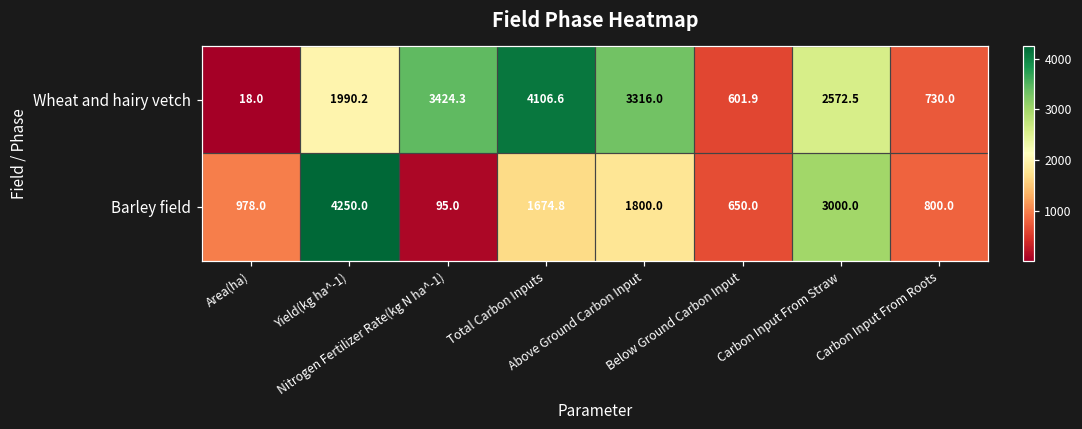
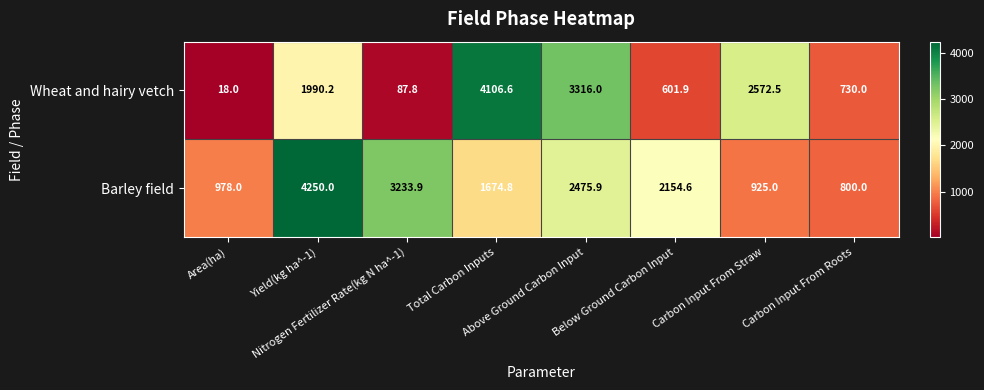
Wheat and hairy vetch, Nitrogen Fertilizer Rate(kg N ha^-1): 3424.3 -> 87.8
Barley field, Nitrogen Fertilizer Rate(kg N ha^-1): 95.0 -> 3233.9
Barley field, Above Ground Carbon Input: 1800.0 -> 2475.9
Barley field, Below Ground Carbon Input: 650.0 -> 2154.6
Barley field, Carbon Input From Straw: 3000.0 -> 925.0
